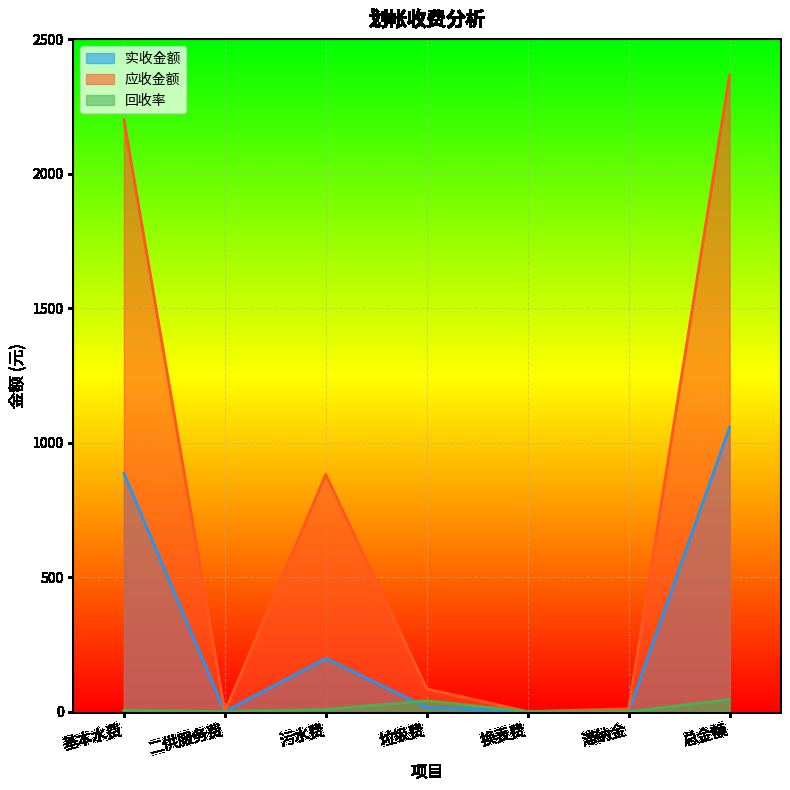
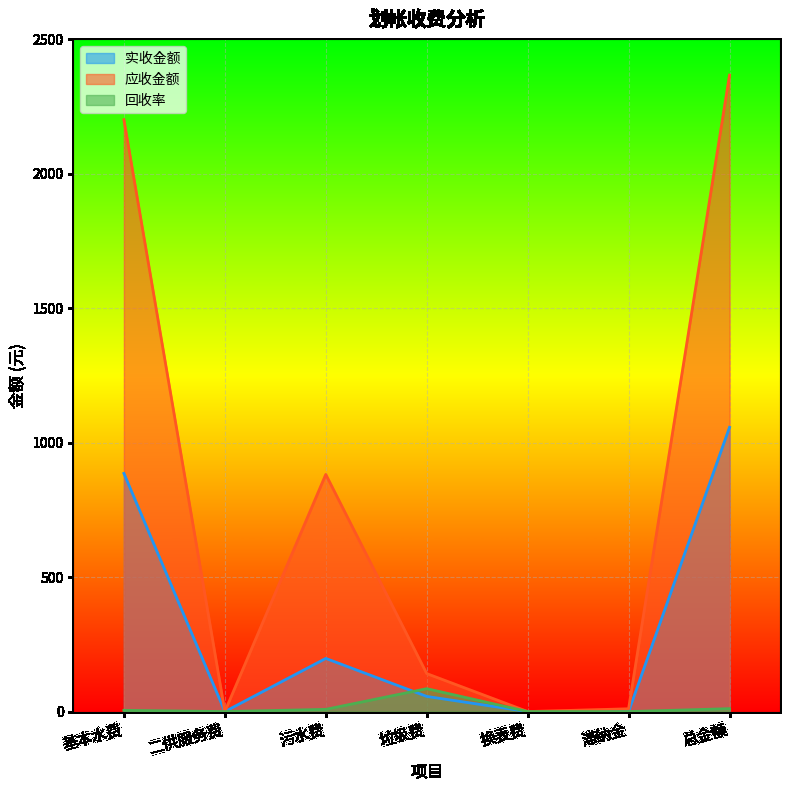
实收金额, 垃圾费: 20 -> 60
应收金额, 垃圾费: 80 -> 140
回收率, 垃圾费: 40 -> 90
回收率, 总金额: 40 -> 10
